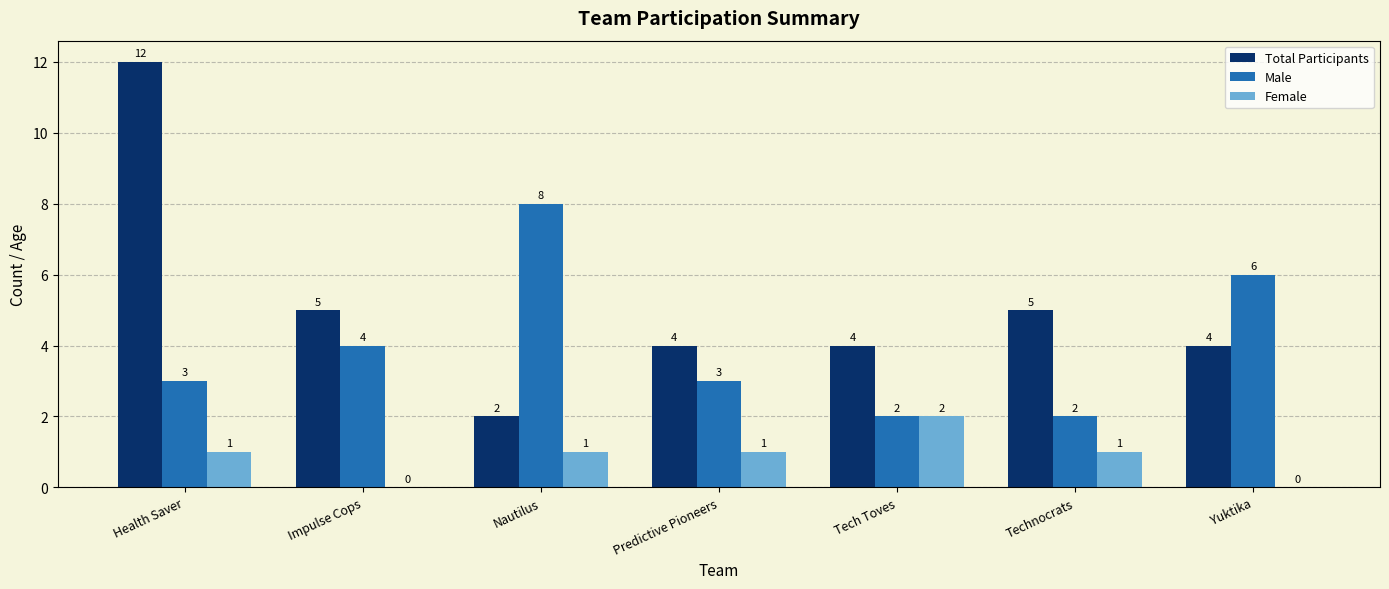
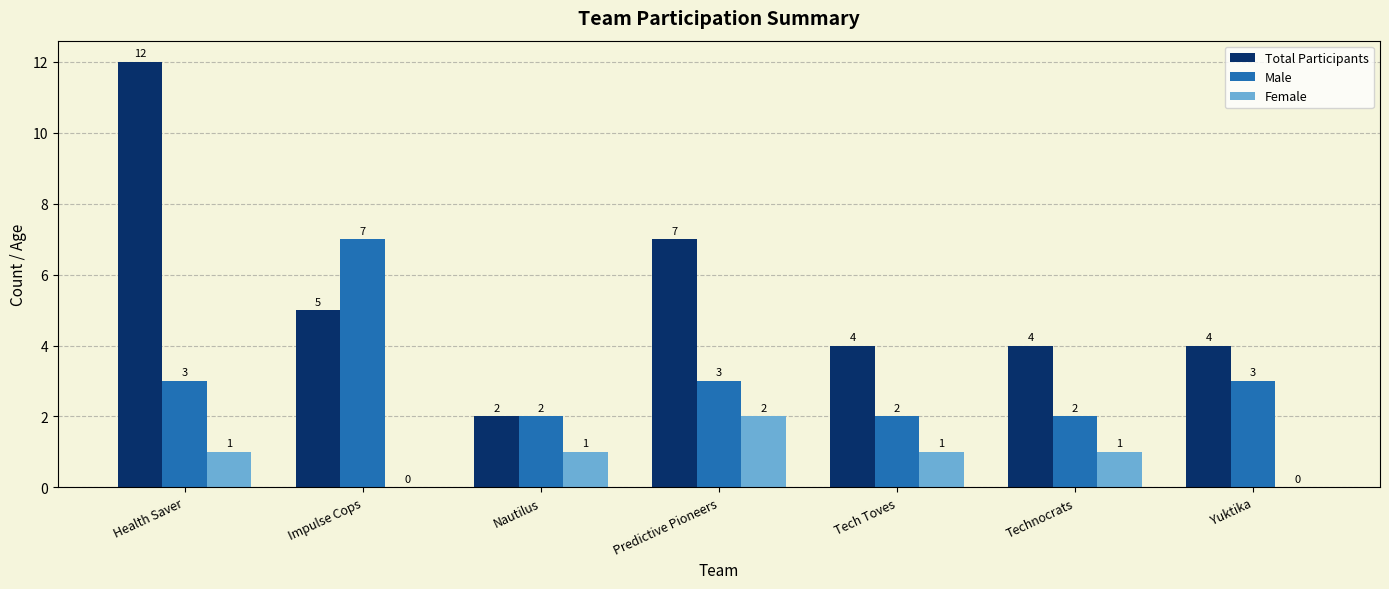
Male, Impulse Cops: 4 -> 7
Male, Nautilus: 8 -> 2
Total Participants, Predictive Pioneers: 4 -> 7
Female, Predictive Pioneers: 1 -> 2
Female, Tech Toves: 2 -> 1
Total Participants, Technocrats: 5 -> 4
Male, Yuktika: 6 -> 3
